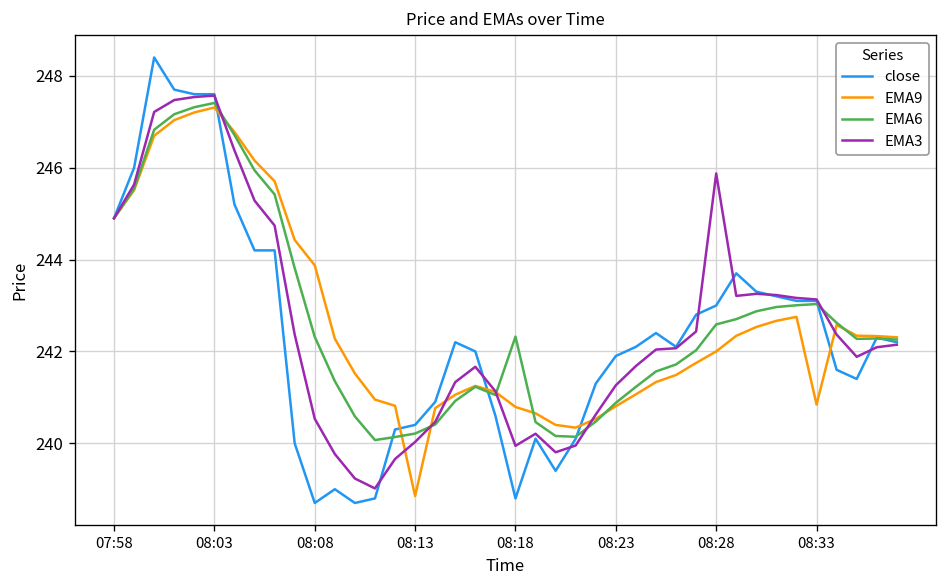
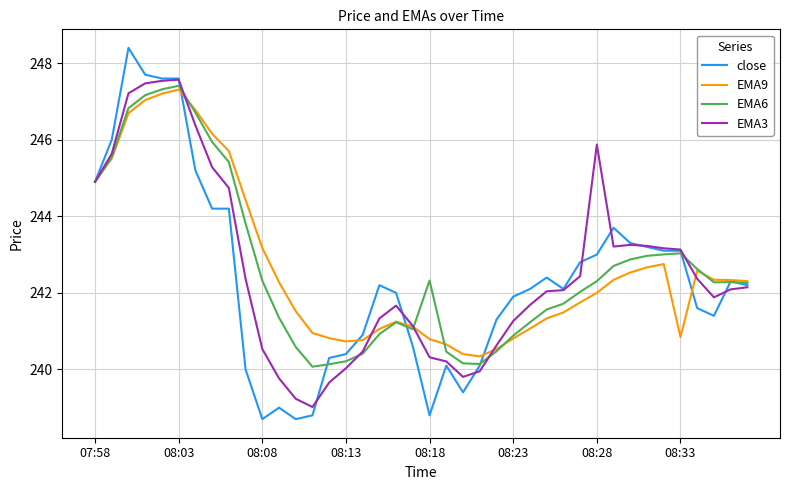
EMA9, 08:08: 243.9 -> 243.2
EMA9, 08:13: 238.9 -> 240.7
EMA3, 08:18: 239.9 -> 240.3
EMA6, 08:28: 242.6 -> 242.3
